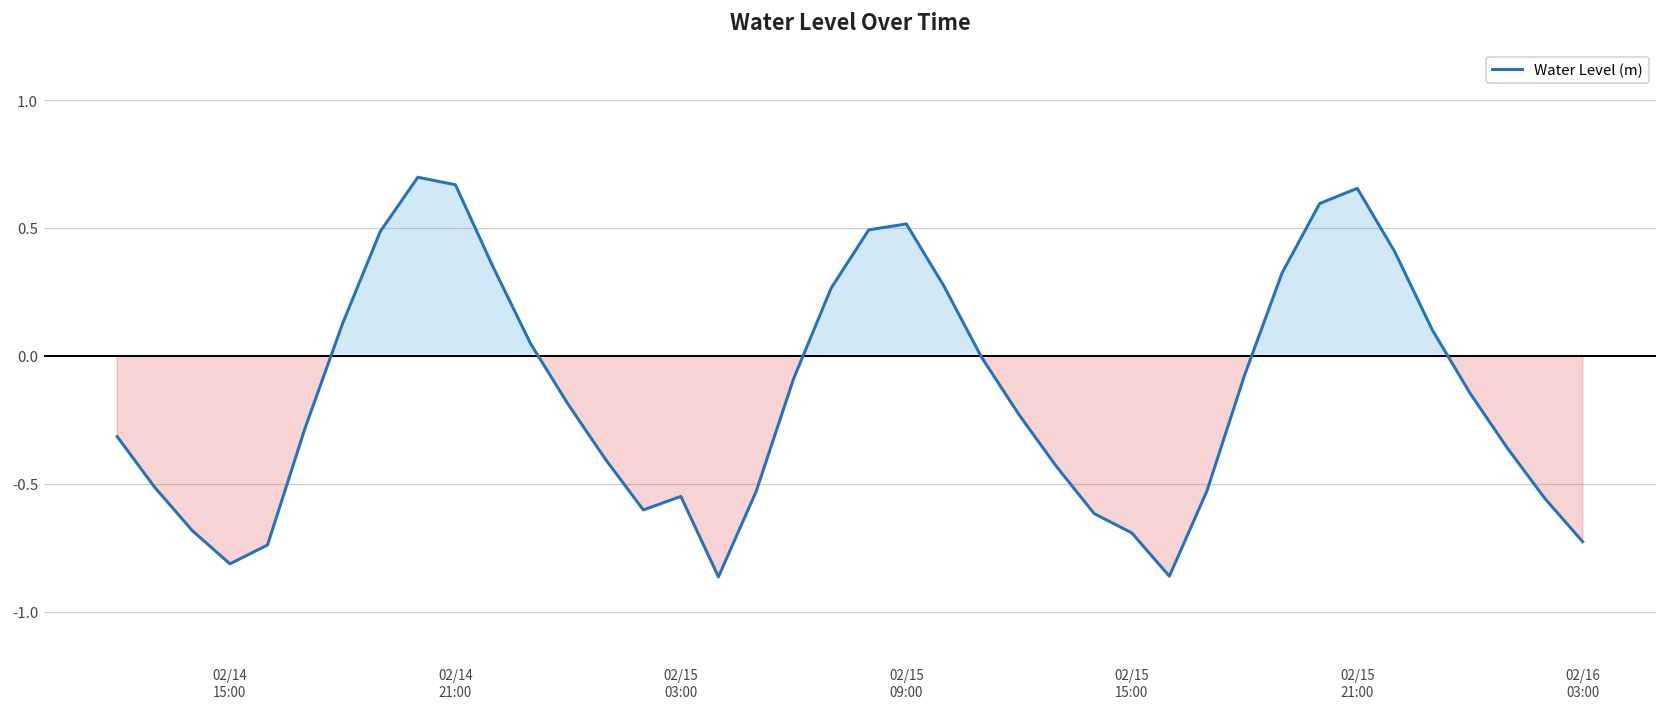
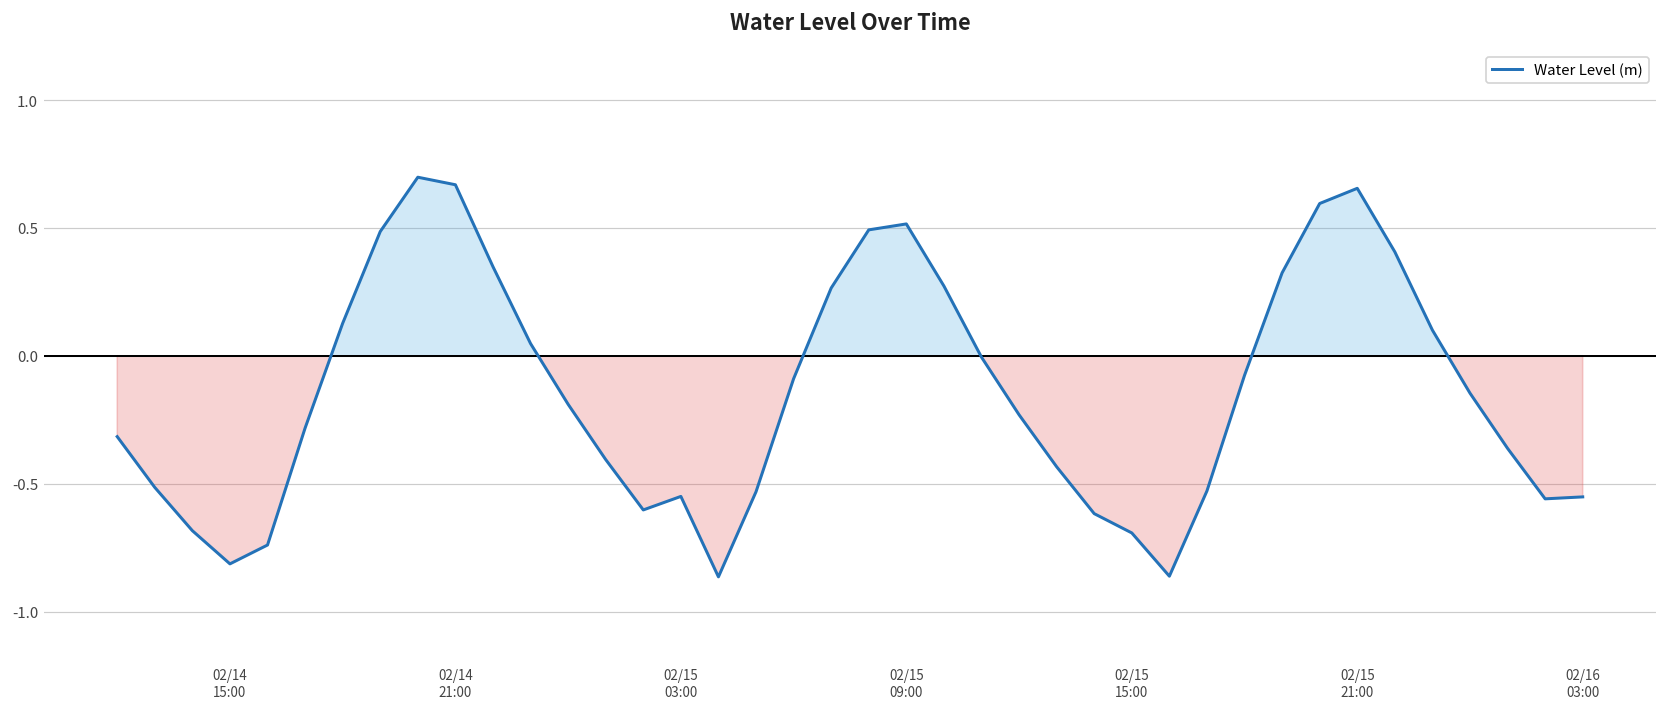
02/16 03:00: -0.73 -> -0.55
